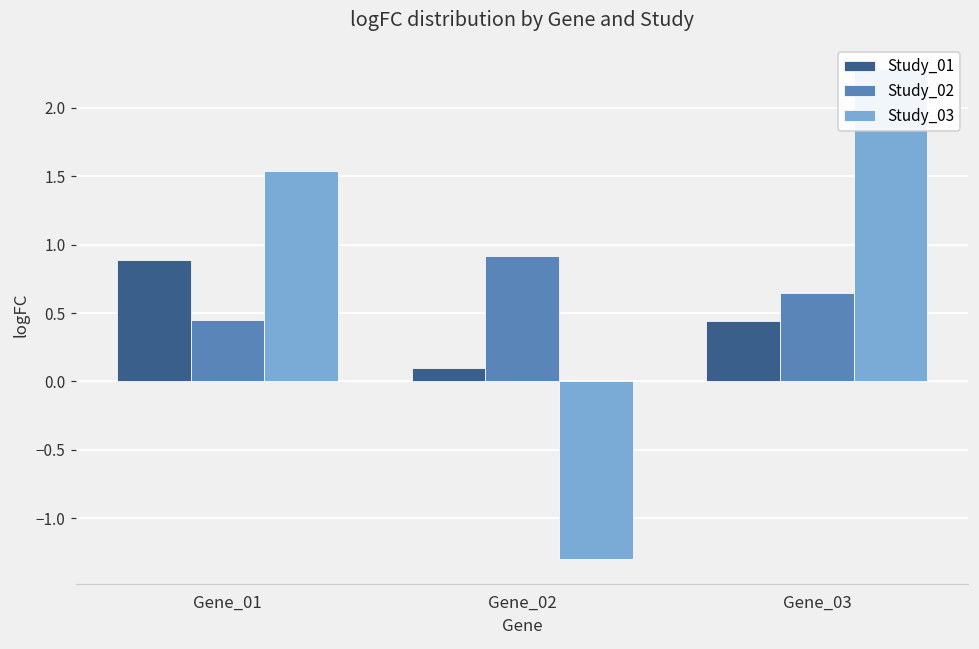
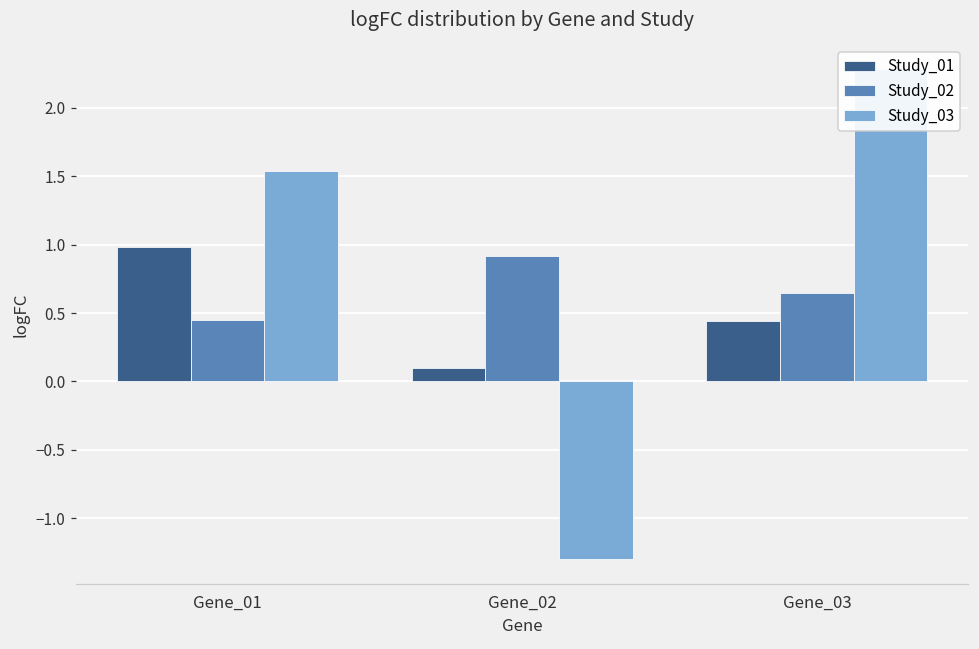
Study_01, Gene_01: 0.89 -> 0.99
